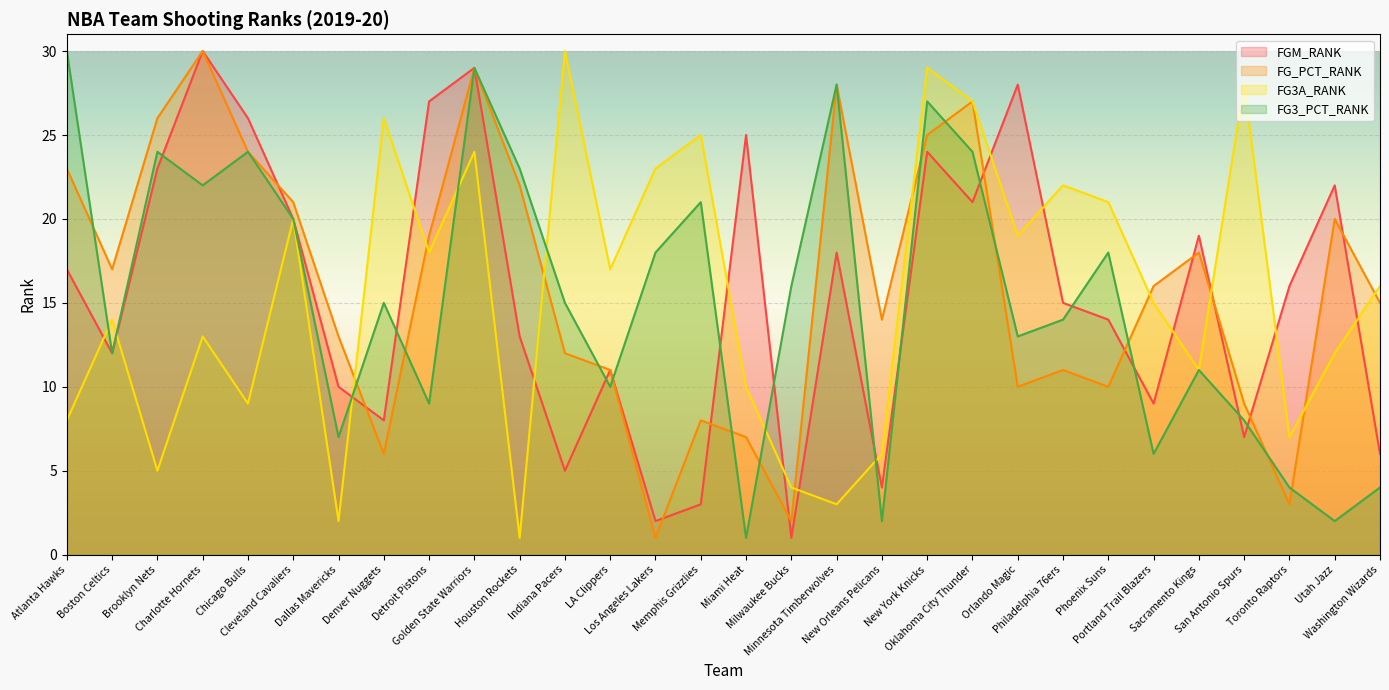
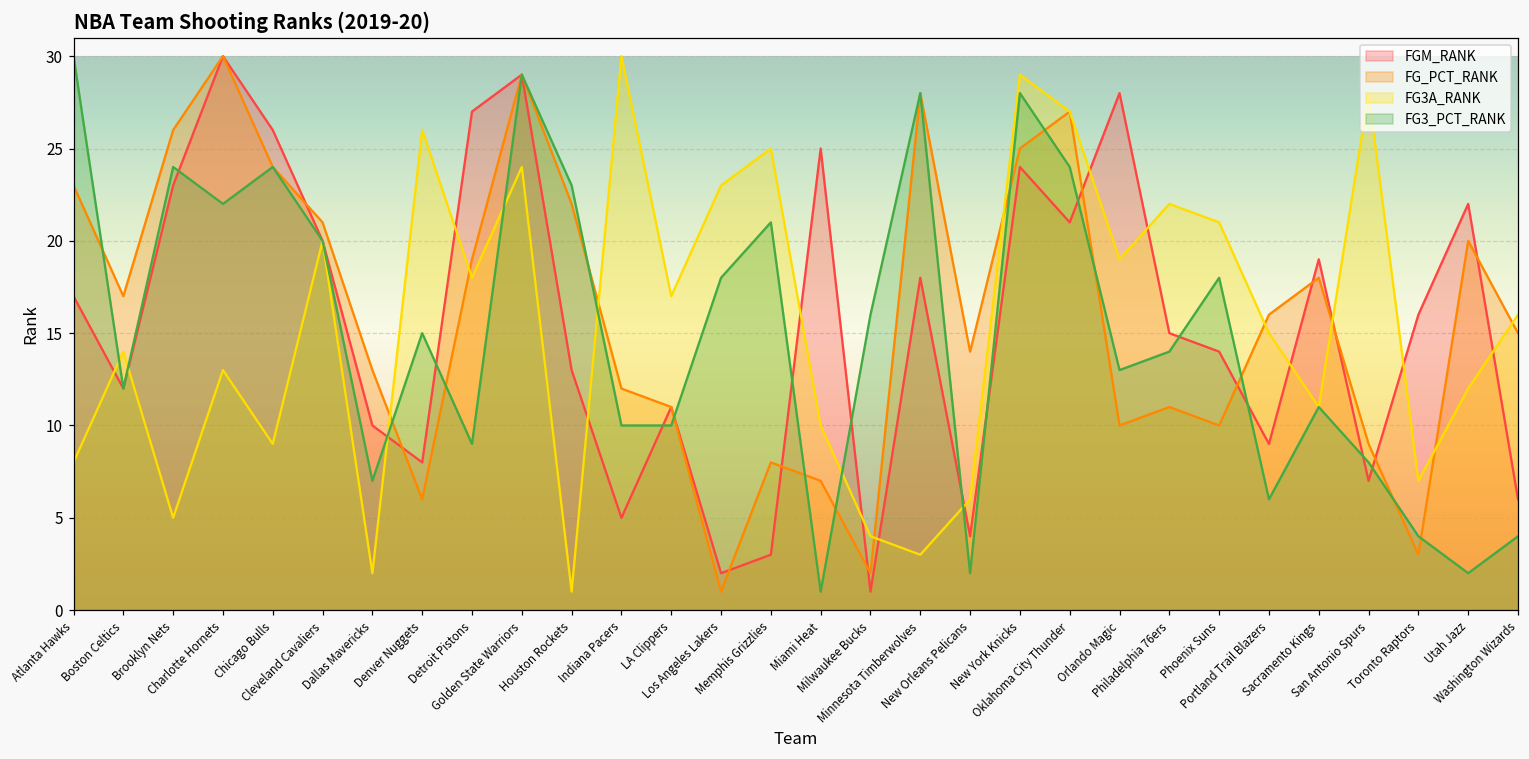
FG3_PCT_RANK, Indiana Pacers: 15 -> 10
FG3_PCT_RANK, New York Knicks: 27 -> 28
